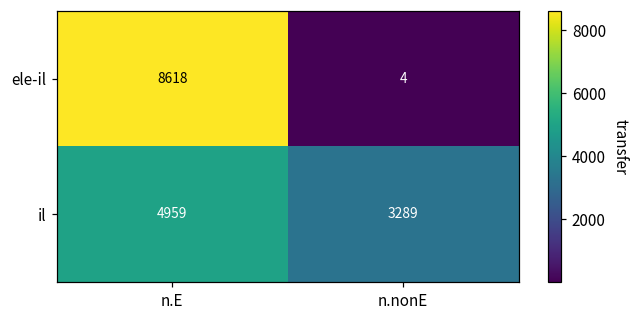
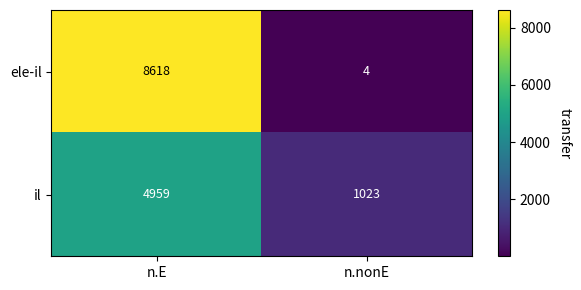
il, n.nonE: 3289 -> 1023
